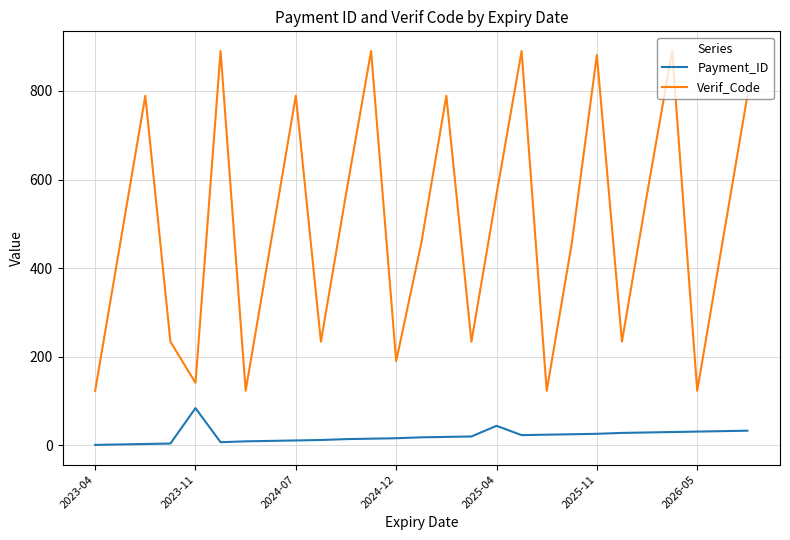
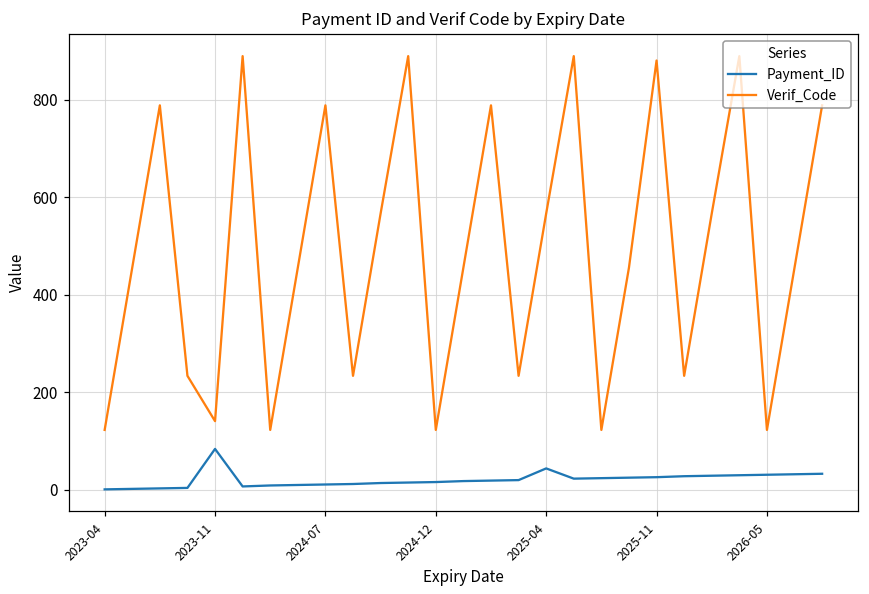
Verif_Code, 2024-12: 190 -> 120
